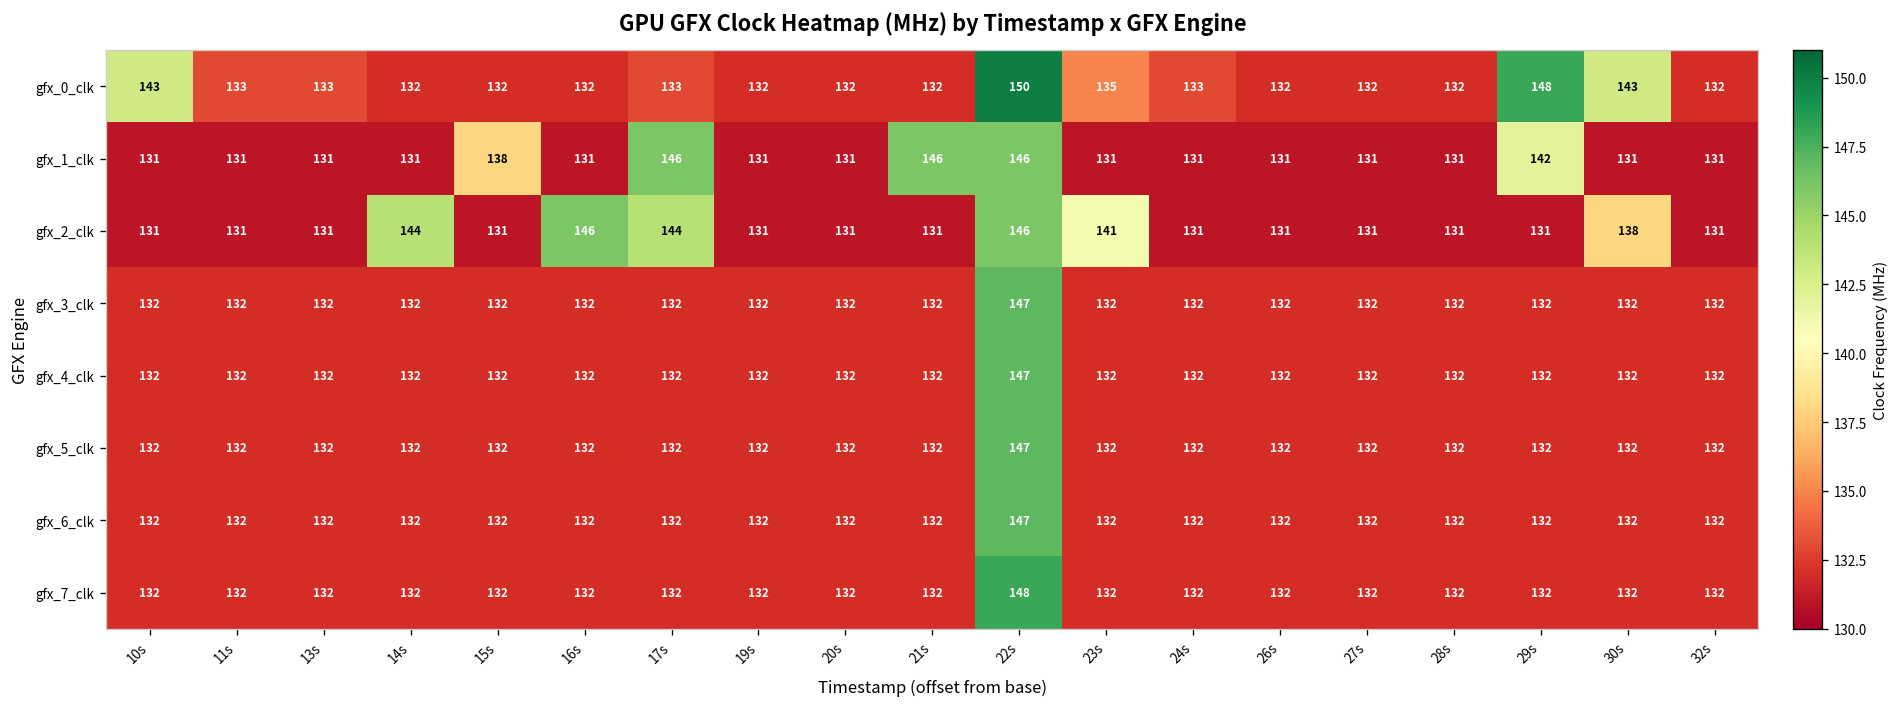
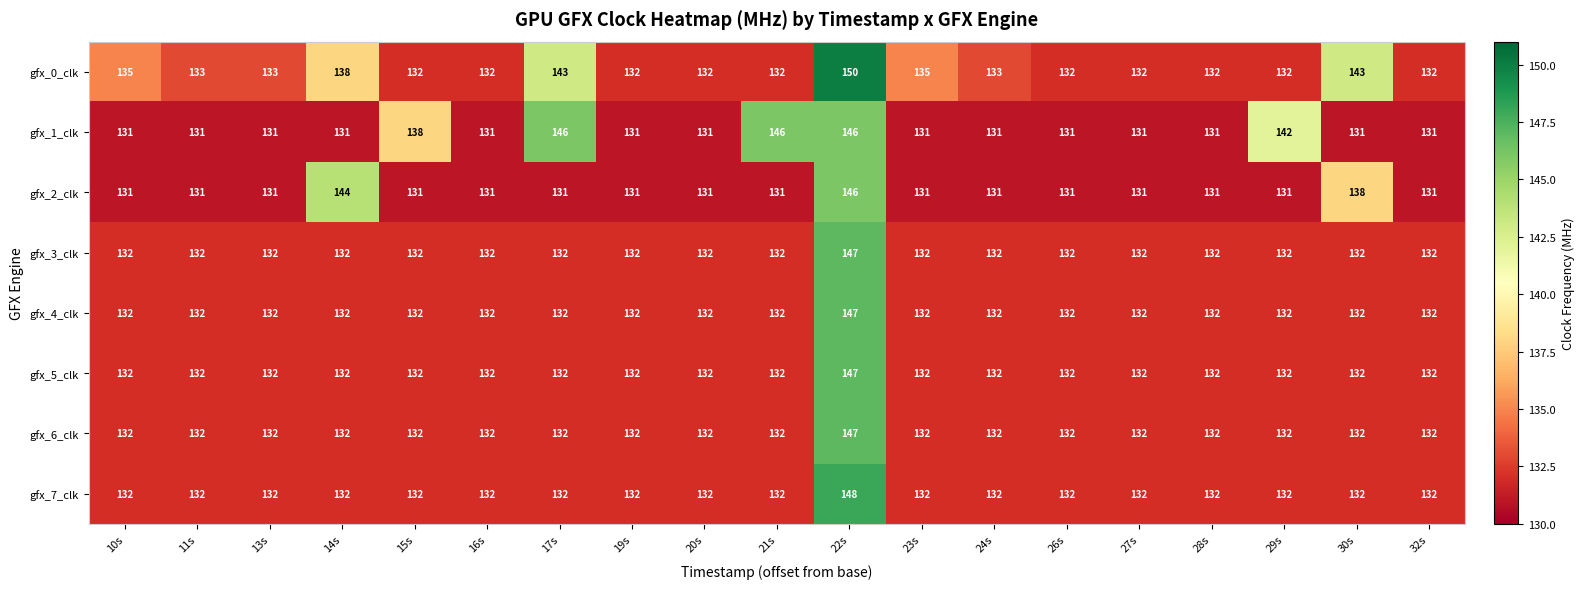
gfx_0_clk, 10s: 143 -> 135
gfx_0_clk, 14s: 132 -> 138
gfx_0_clk, 17s: 133 -> 143
gfx_0_clk, 29s: 148 -> 132
gfx_2_clk, 16s: 146 -> 131
gfx_2_clk, 17s: 144 -> 131
gfx_2_clk, 23s: 141 -> 131
